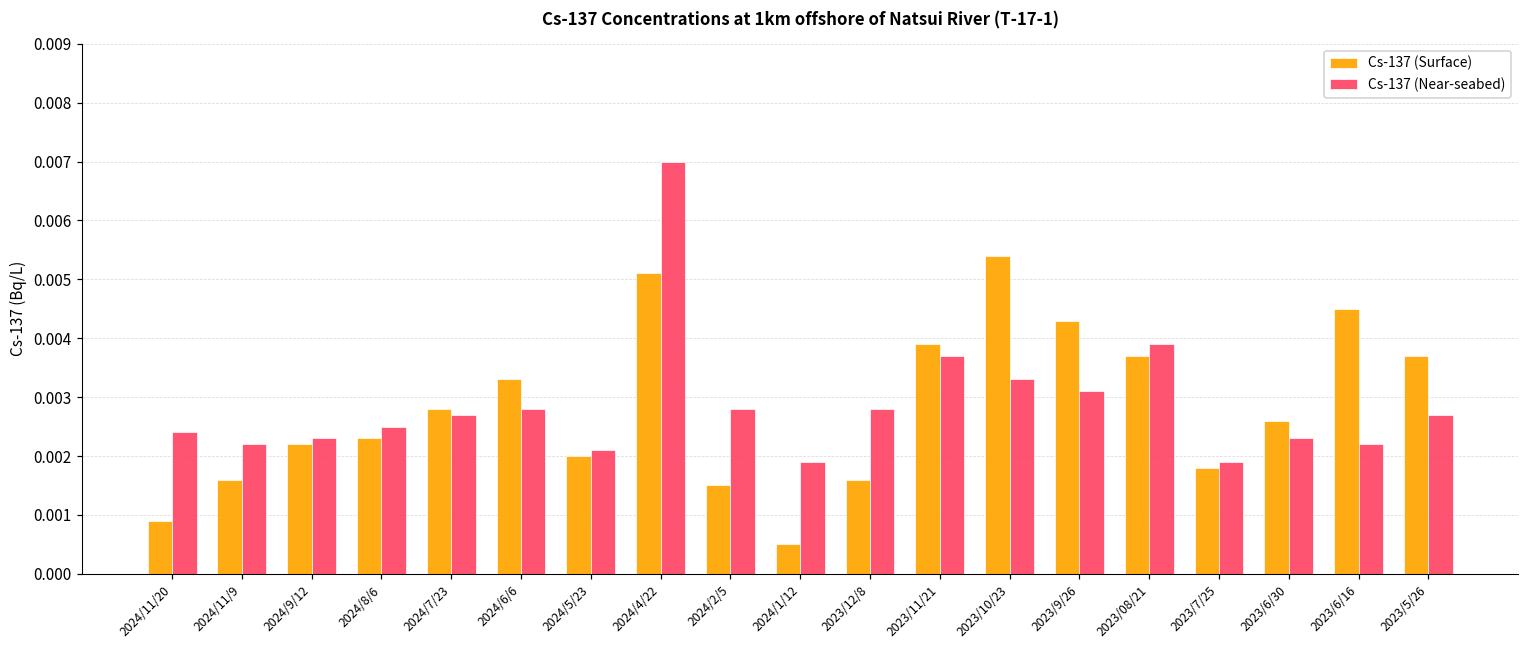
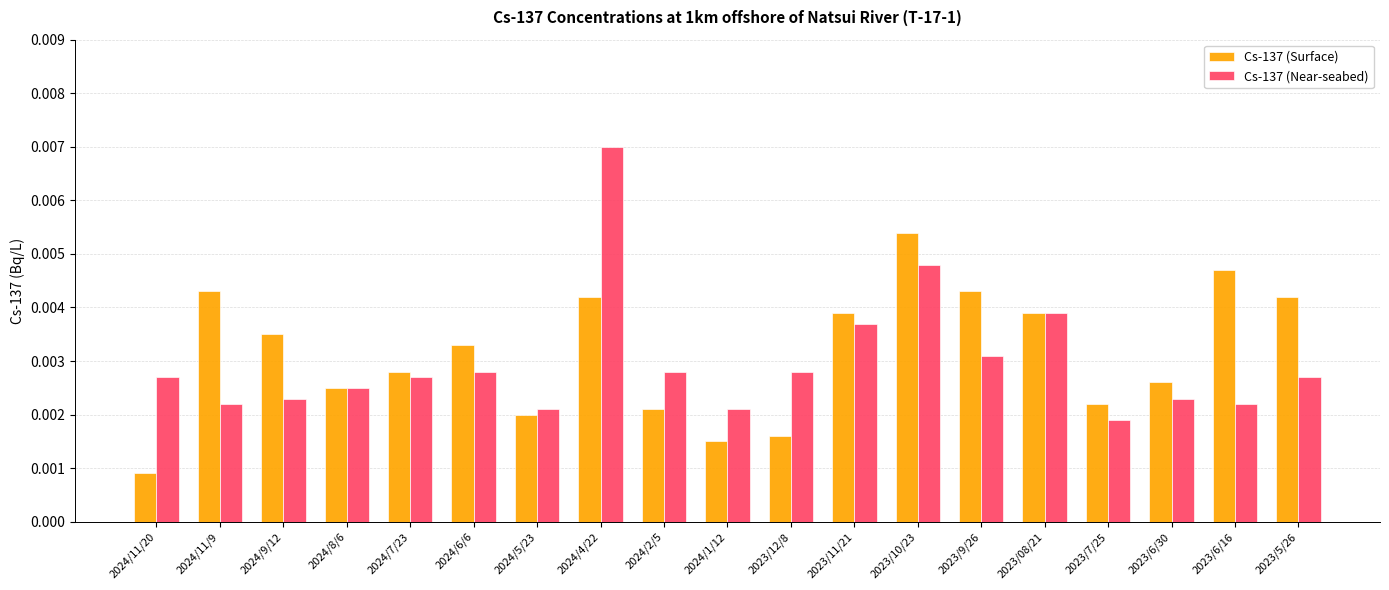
Cs-137 (Near-seabed), 2024/11/20: 0.0024 -> 0.0027
Cs-137 (Surface), 2024/11/9: 0.0016 -> 0.0043
Cs-137 (Surface), 2024/9/12: 0.0022 -> 0.0035
Cs-137 (Surface), 2024/8/6: 0.0023 -> 0.0025
Cs-137 (Surface), 2024/4/22: 0.0051 -> 0.0042
Cs-137 (Surface), 2024/2/5: 0.0015 -> 0.0021
Cs-137 (Surface), 2024/1/12: 0.0005 -> 0.0015
Cs-137 (Near-seabed), 2024/1/12: 0.0019 -> 0.0021
Cs-137 (Near-seabed), 2023/10/23: 0.0033 -> 0.0048
Cs-137 (Surface), 2023/08/21: 0.0037 -> 0.0039
Cs-137 (Surface), 2023/7/25: 0.0018 -> 0.0022
Cs-137 (Surface), 2023/6/16: 0.0045 -> 0.0047
Cs-137 (Surface), 2023/5/26: 0.0037 -> 0.0042
